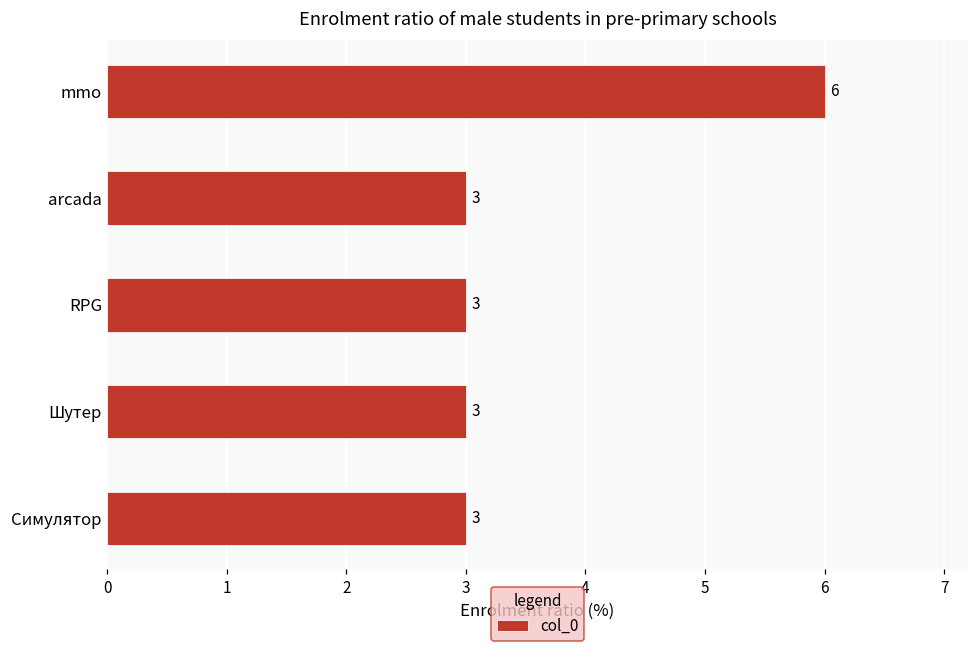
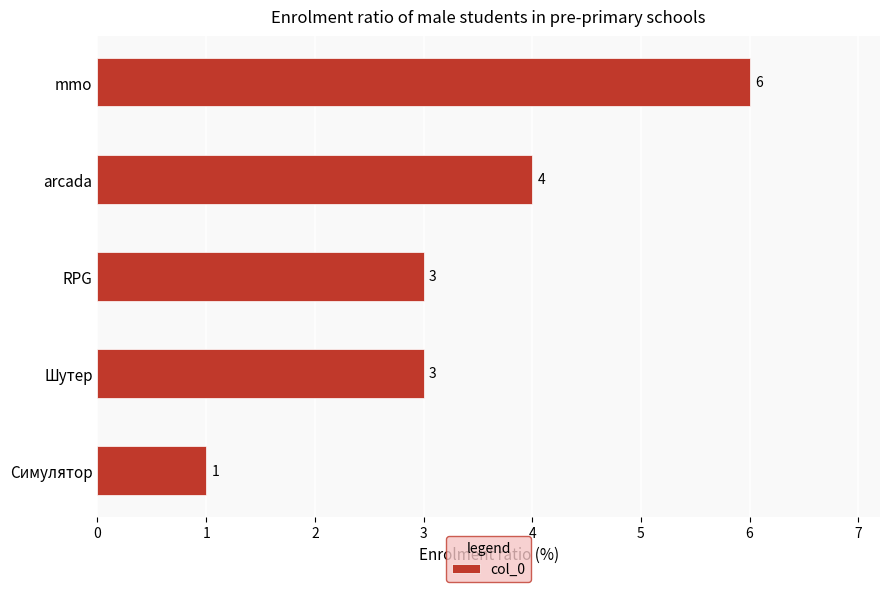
arcada: 3 -> 4
Симулятор: 3 -> 1
